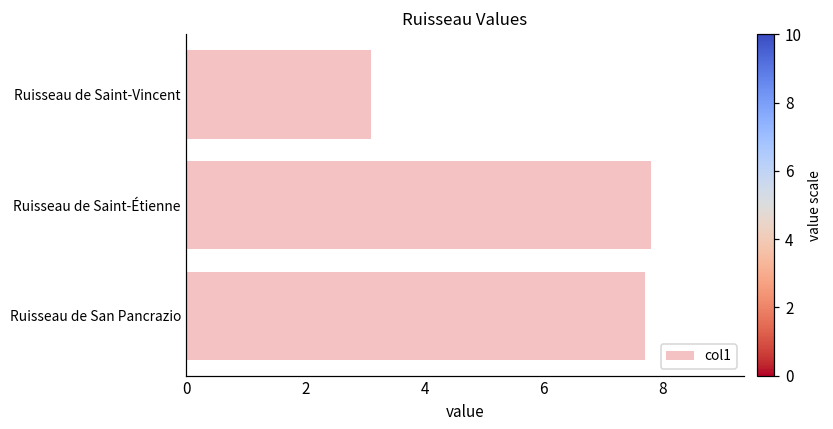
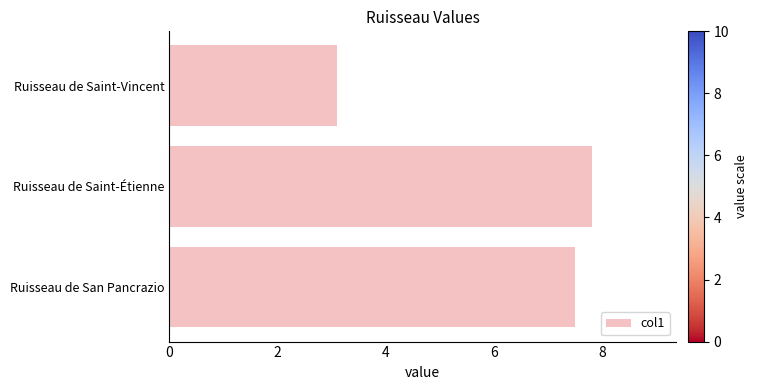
Ruisseau de San Pancrazio: 7.7 -> 7.5
